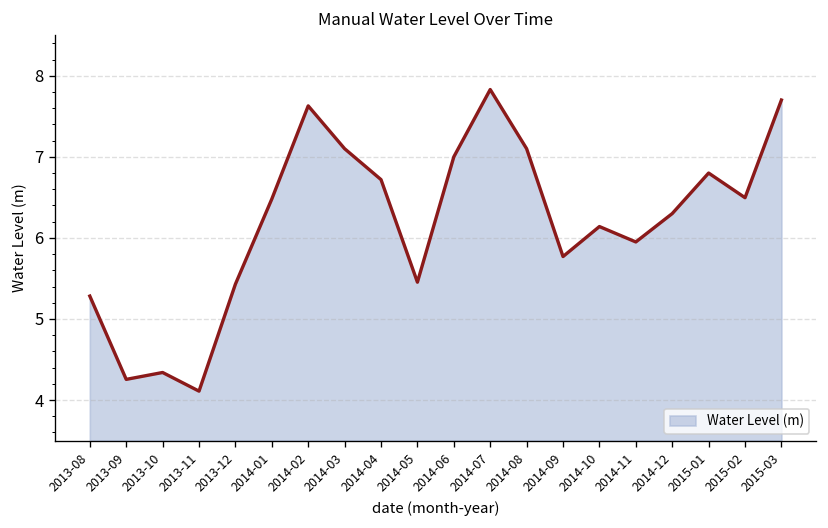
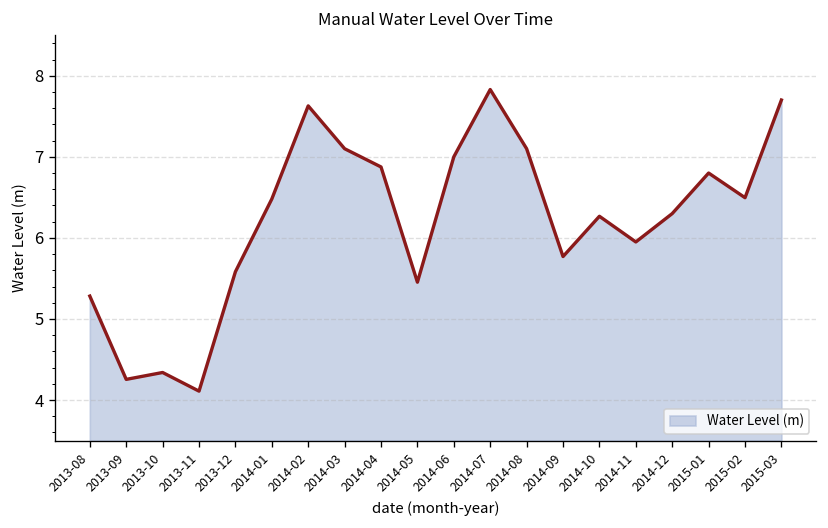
2013-12: 5.4 -> 5.6
2014-04: 6.7 -> 6.9
2014-10: 6.1 -> 6.3
